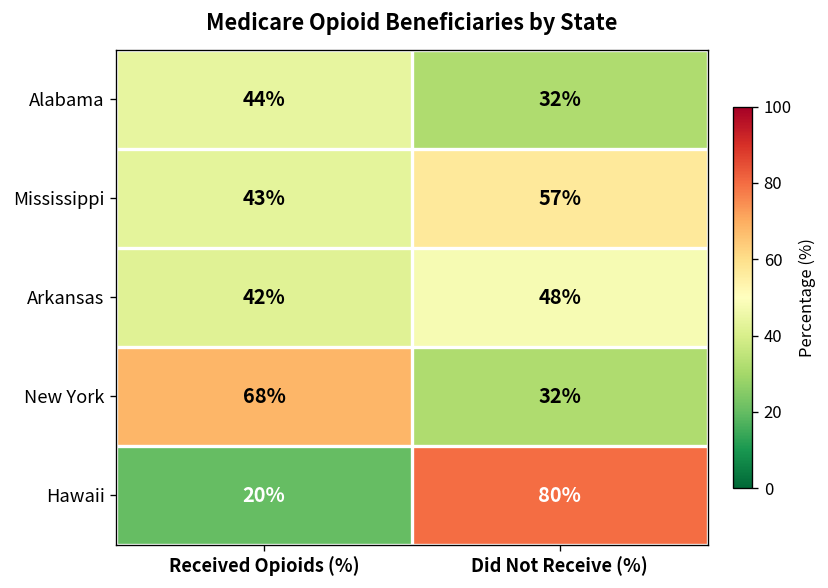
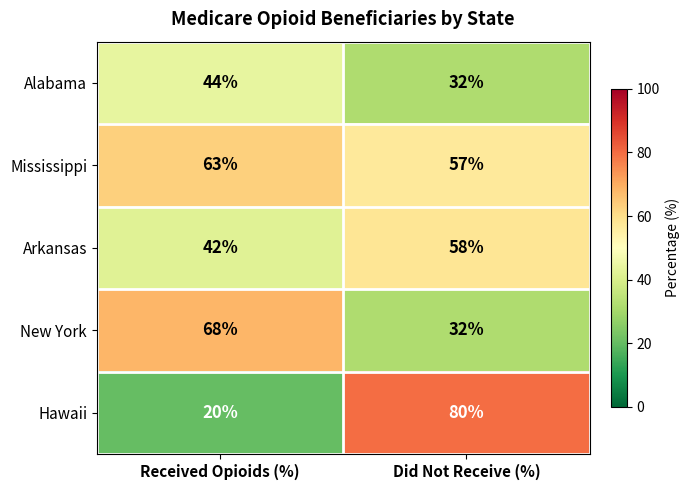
Mississippi, Received Opioids (%): 43% -> 63%
Arkansas, Did Not Receive (%): 48% -> 58%
